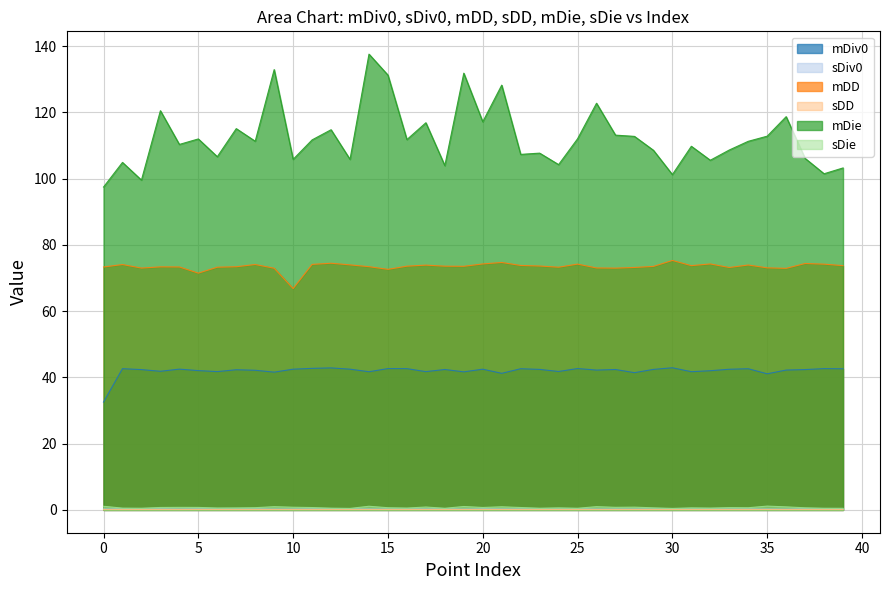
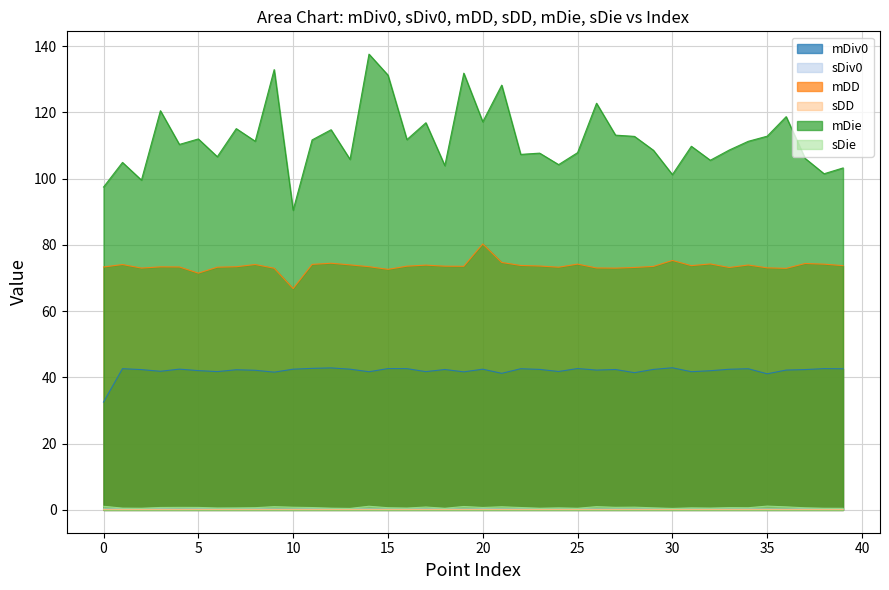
mDie, 10: 106 -> 90
mDD, 20: 74 -> 80
mDie, 25: 112 -> 108
